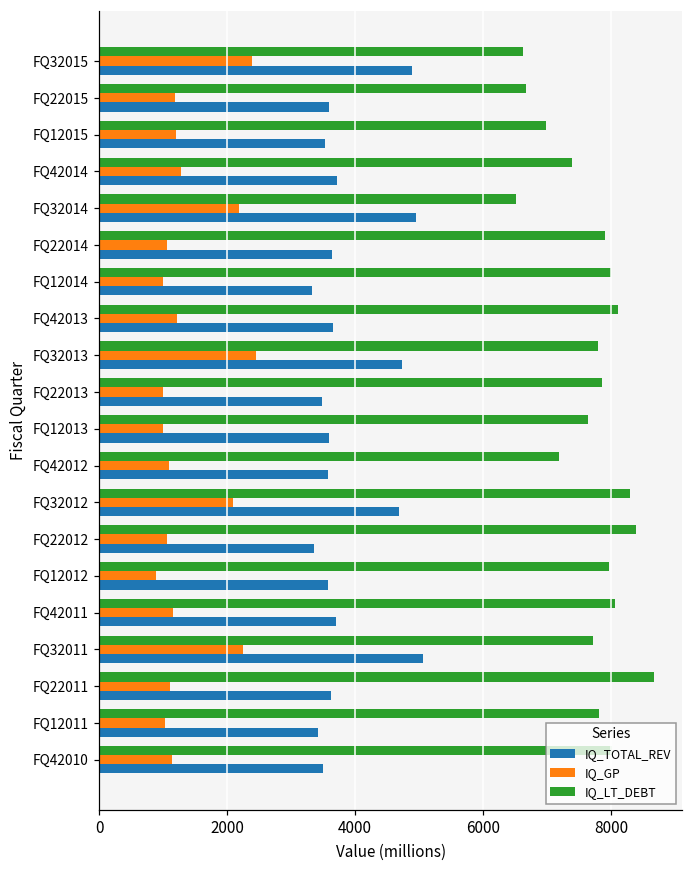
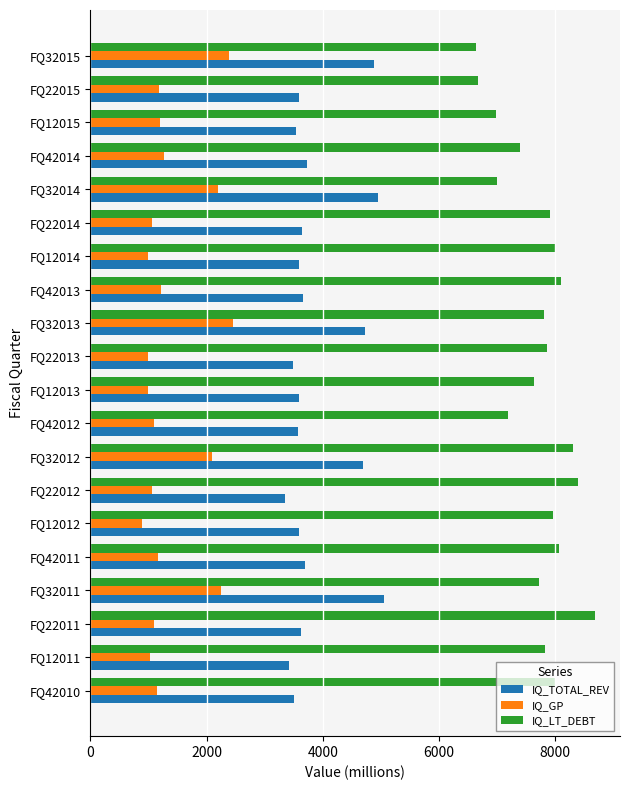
IQ_LT_DEBT, FQ32014: 6500 -> 7000
IQ_TOTAL_REV, FQ12014: 3300 -> 3600
